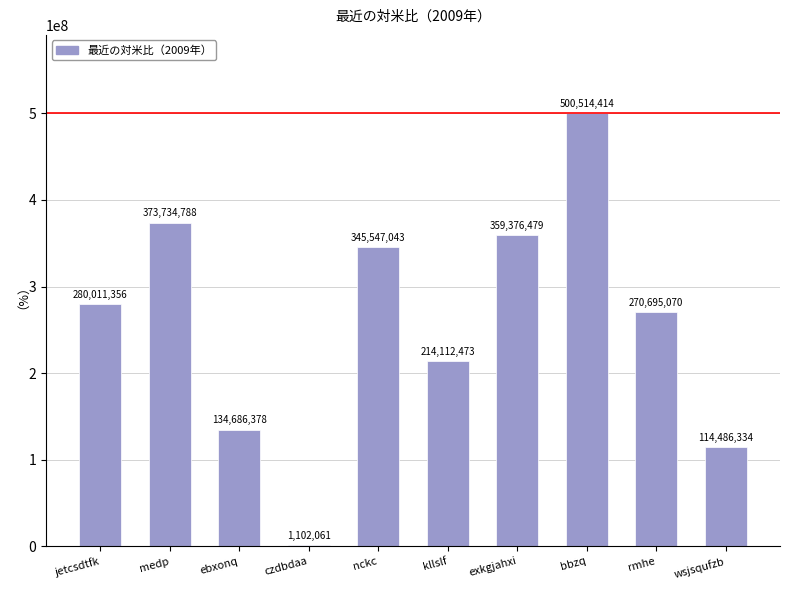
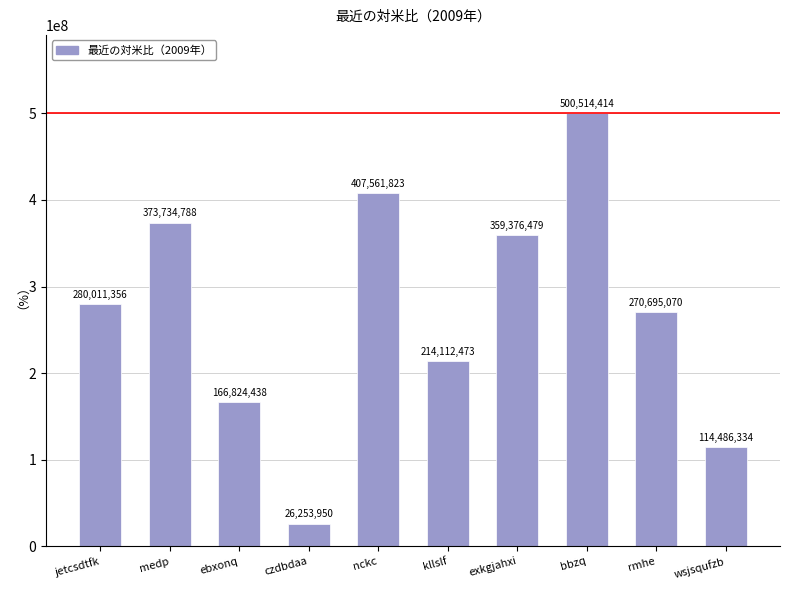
ebxonq: 134,686,378 -> 166,824,438
czdbdaa: 1,102,061 -> 26,253,950
nckc: 345,547,043 -> 407,561,823
